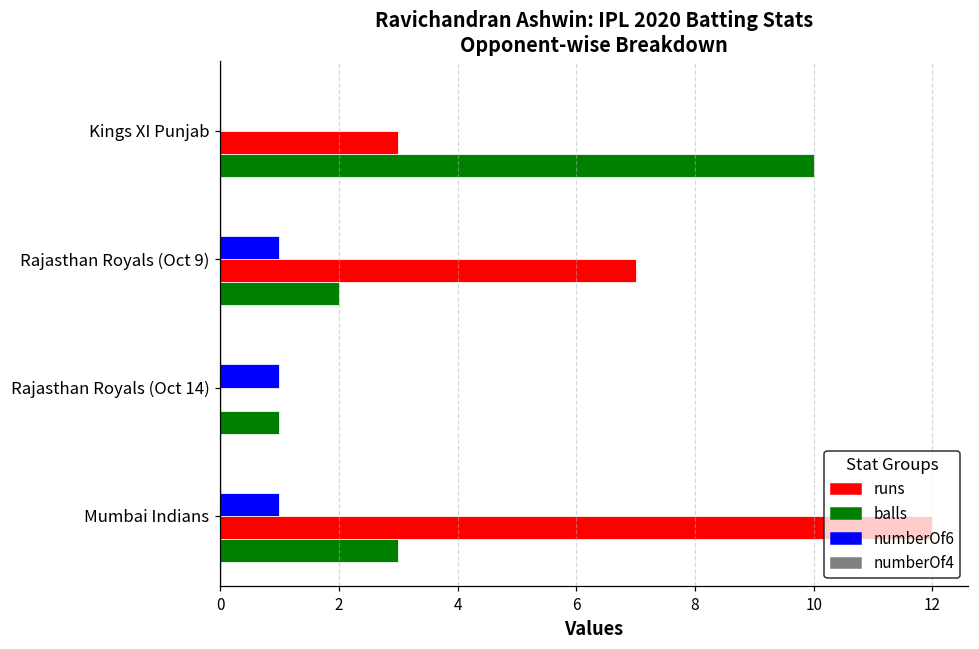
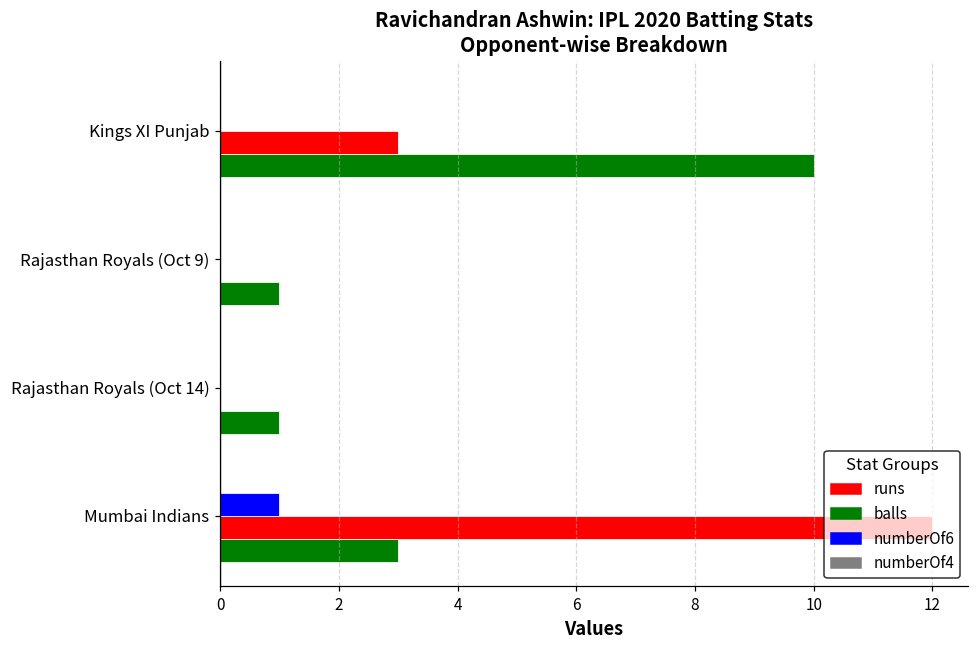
numberOf6, Rajasthan Royals (Oct 9): 1 -> 0
runs, Rajasthan Royals (Oct 9): 7 -> 0
balls, Rajasthan Royals (Oct 9): 2 -> 1
numberOf6, Rajasthan Royals (Oct 14): 1 -> 0
